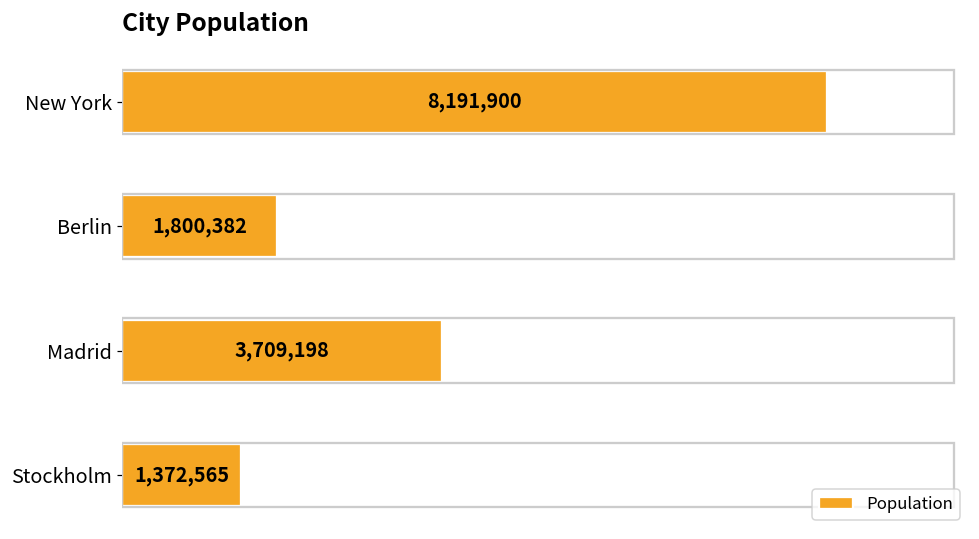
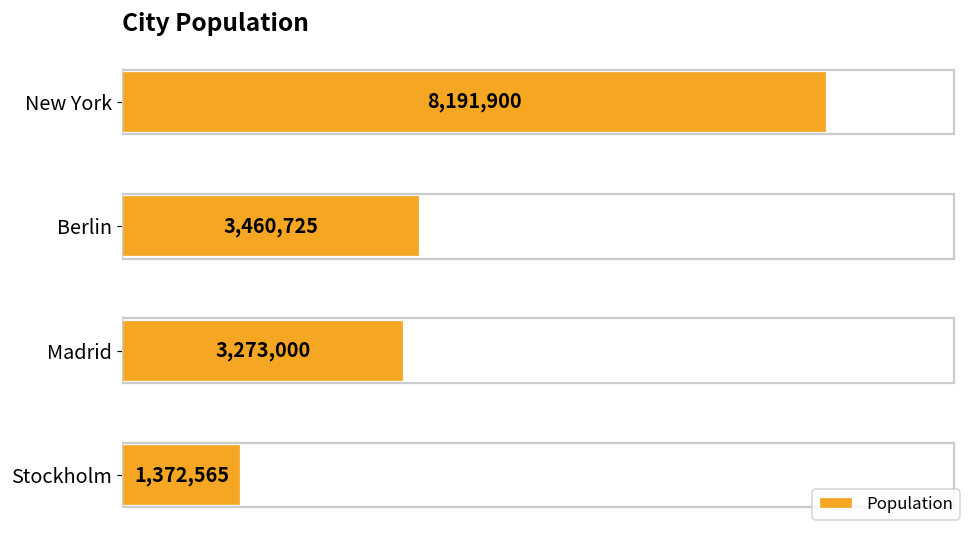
Berlin: 1,800,382 -> 3,460,725
Madrid: 3,709,198 -> 3,273,000
